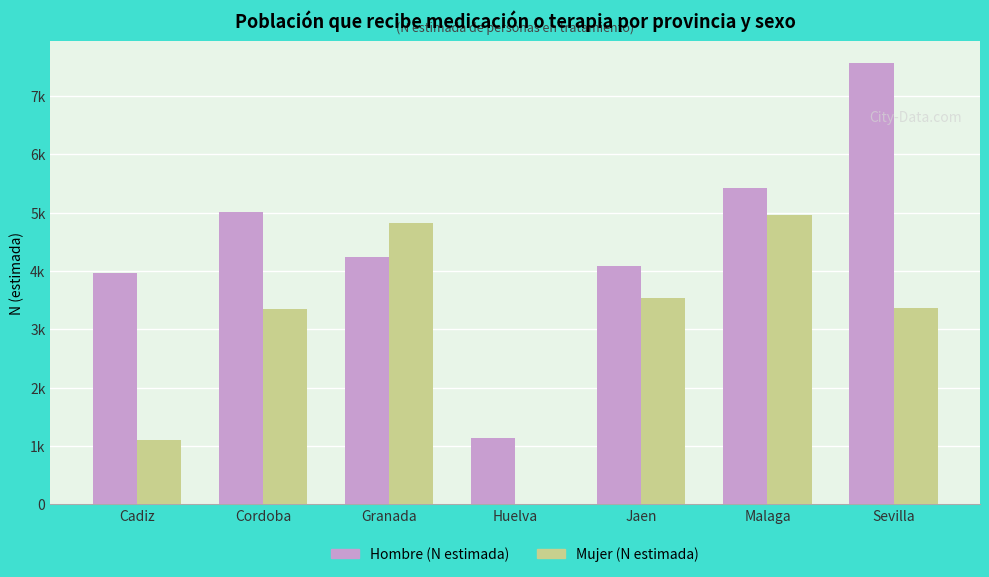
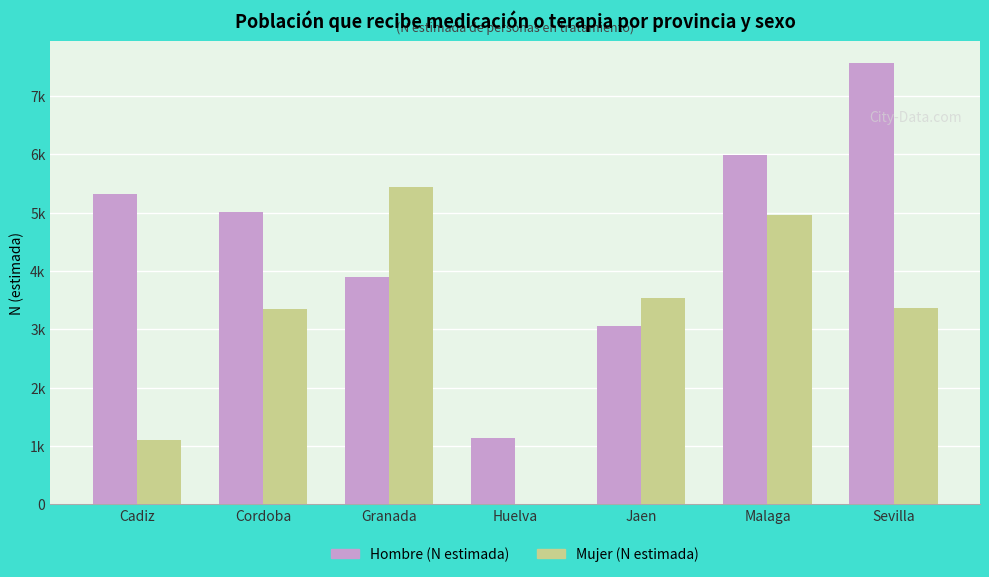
Hombre (N estimada), Cadiz: 4000 -> 5300
Hombre (N estimada), Granada: 4200 -> 3900
Mujer (N estimada), Granada: 4800 -> 5400
Hombre (N estimada), Jaen: 4100 -> 3100
Hombre (N estimada), Malaga: 5400 -> 6000
